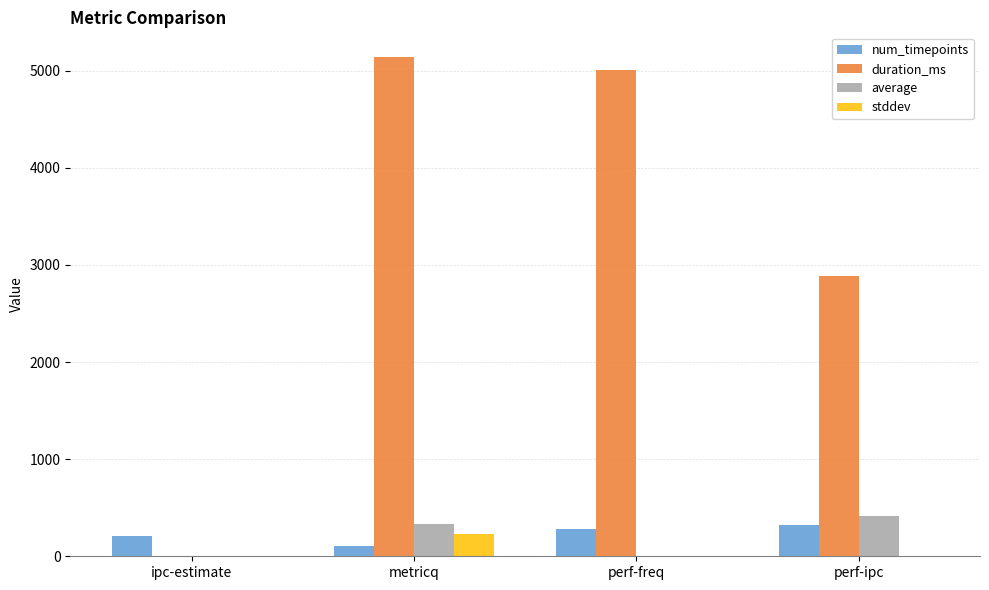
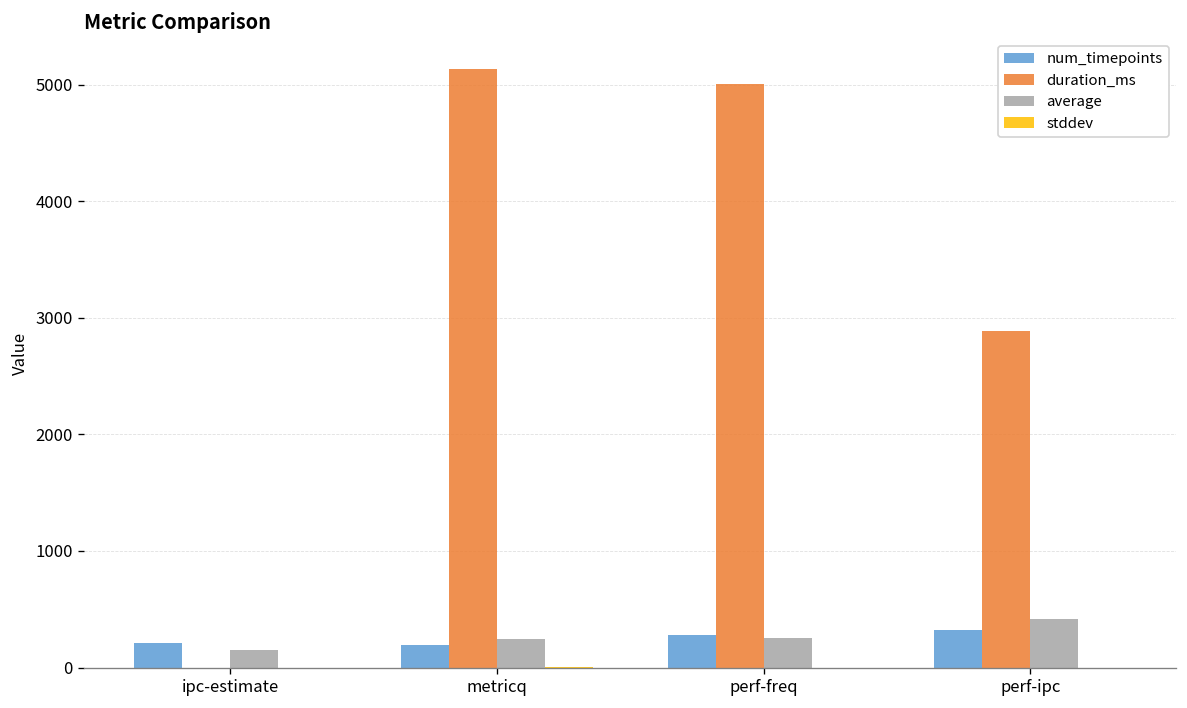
average, ipc-estimate: 0 -> 100
num_timepoints, metricq: 100 -> 200
average, metricq: 300 -> 200
stddev, metricq: 200 -> 0
average, perf-freq: 0 -> 300
